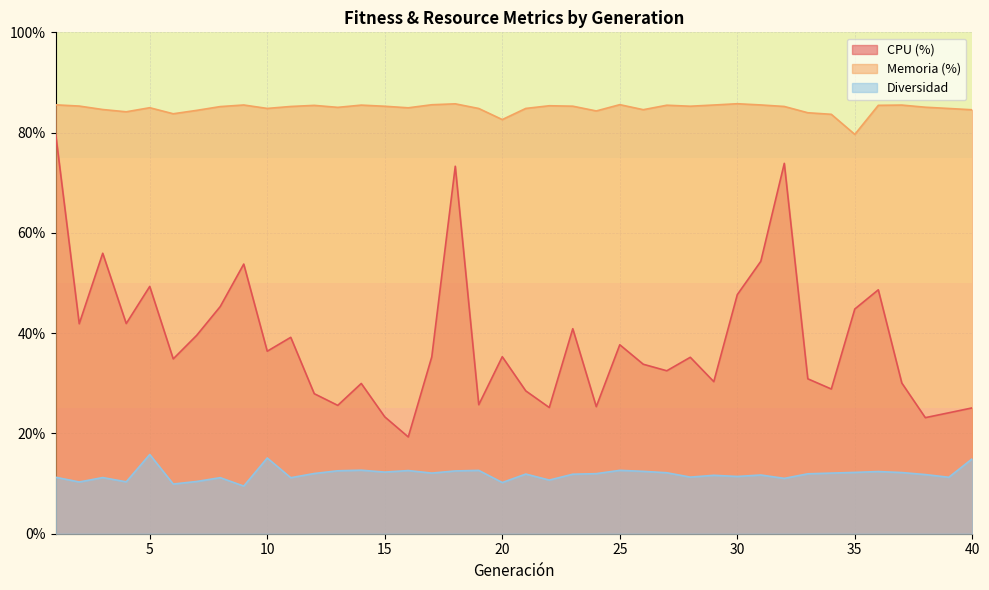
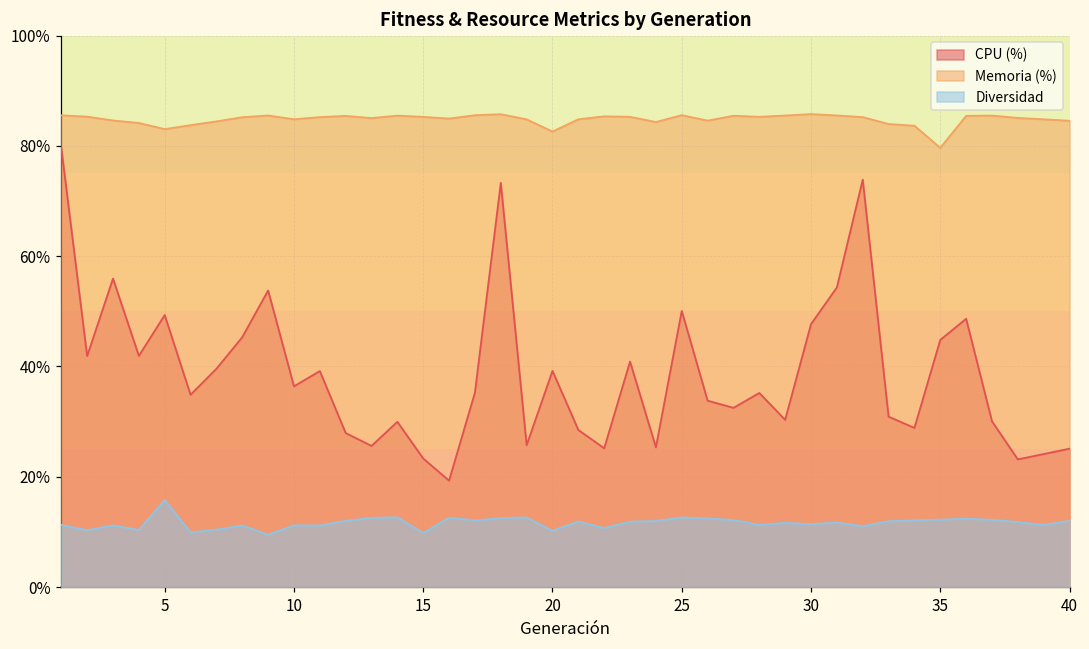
Memoria (%), 5: 85% -> 83%
Diversidad, 10: 15% -> 11%
Diversidad, 15: 12% -> 10%
CPU (%), 20: 35% -> 39%
CPU (%), 25: 38% -> 50%
Diversidad, 40: 15% -> 12%
